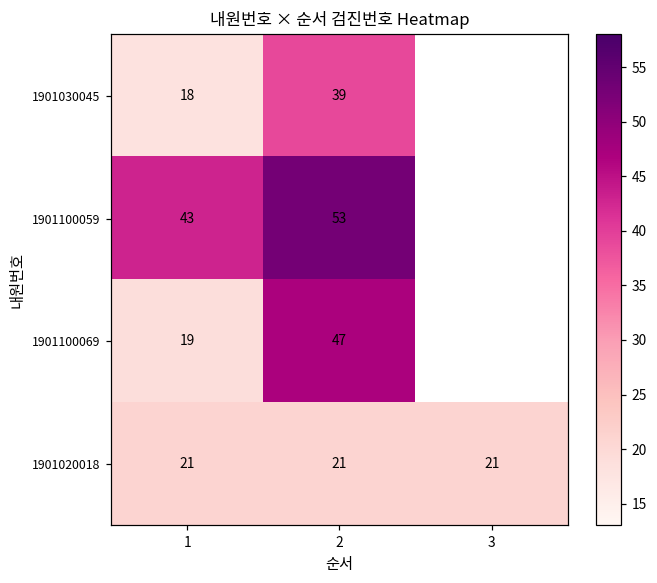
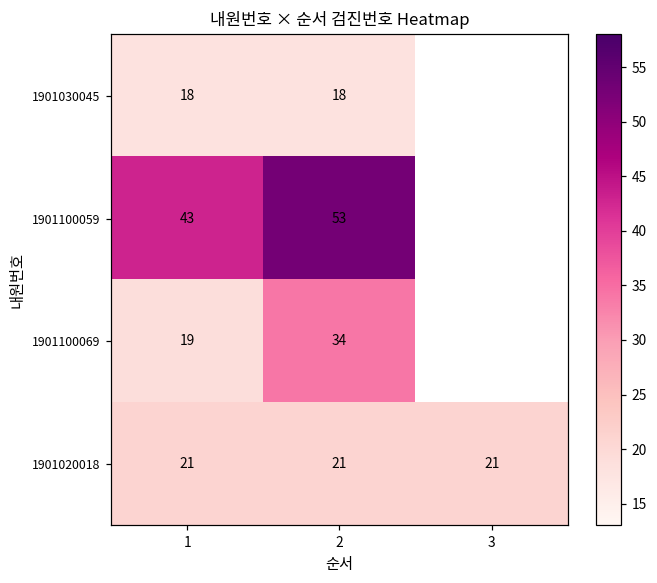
1901030045, 2: 39 -> 18
1901100069, 2: 47 -> 34
